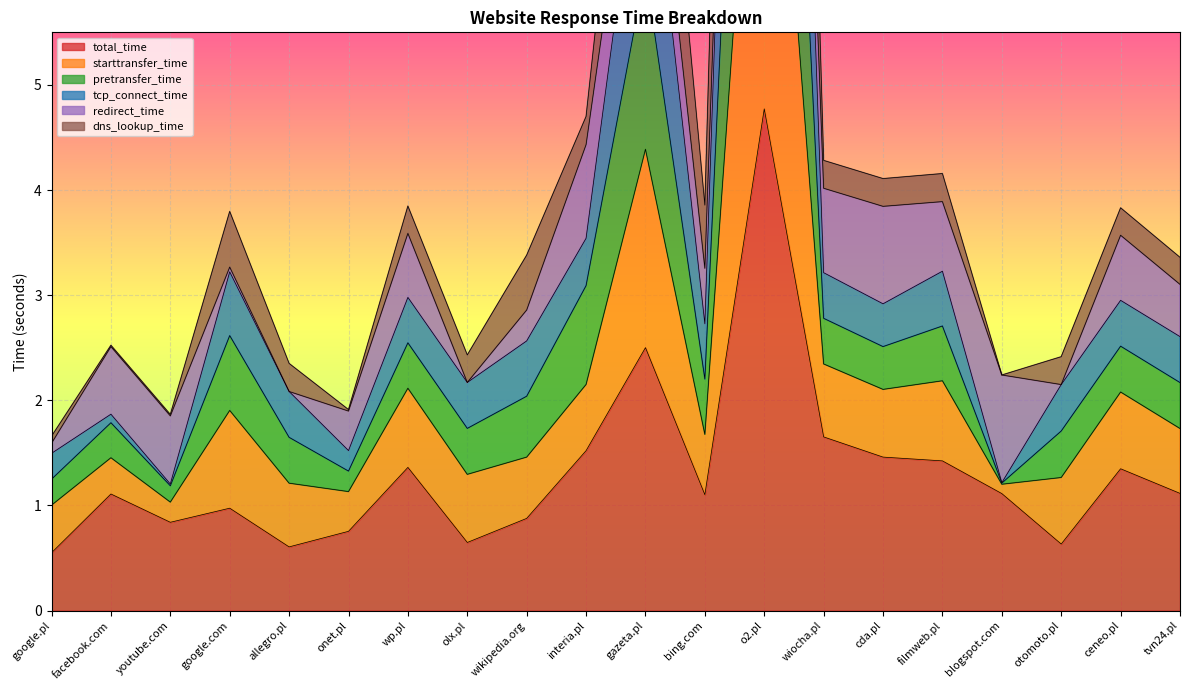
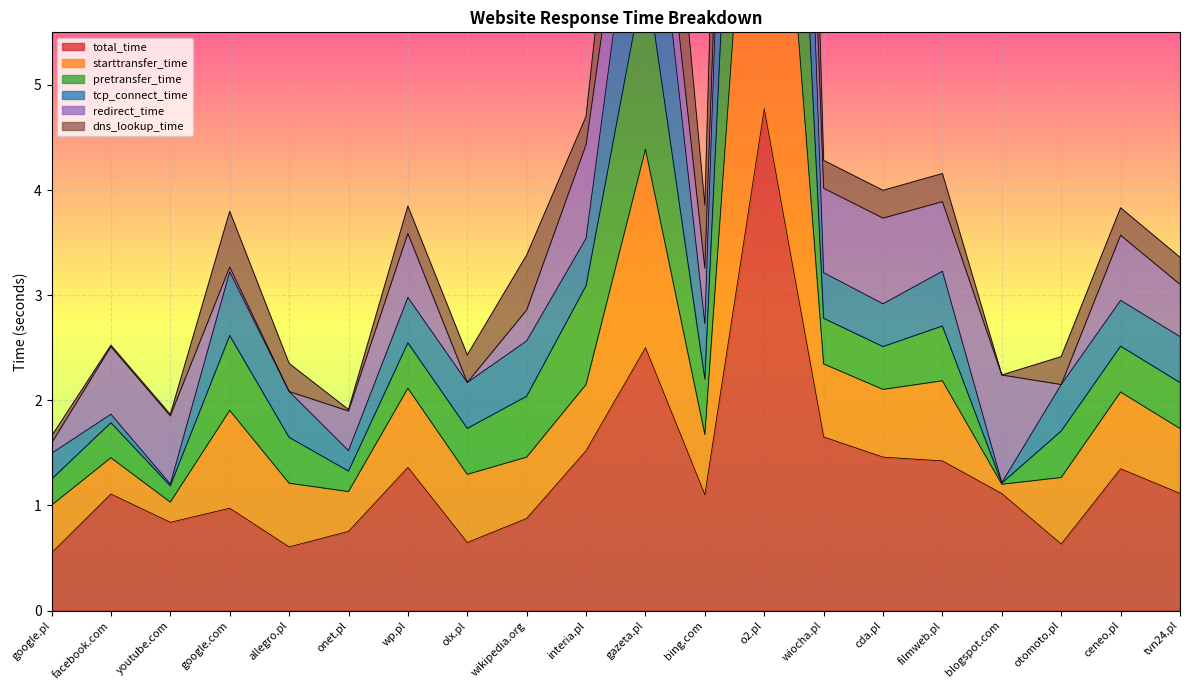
redirect_time, cda.pl: 0.93 -> 0.82
